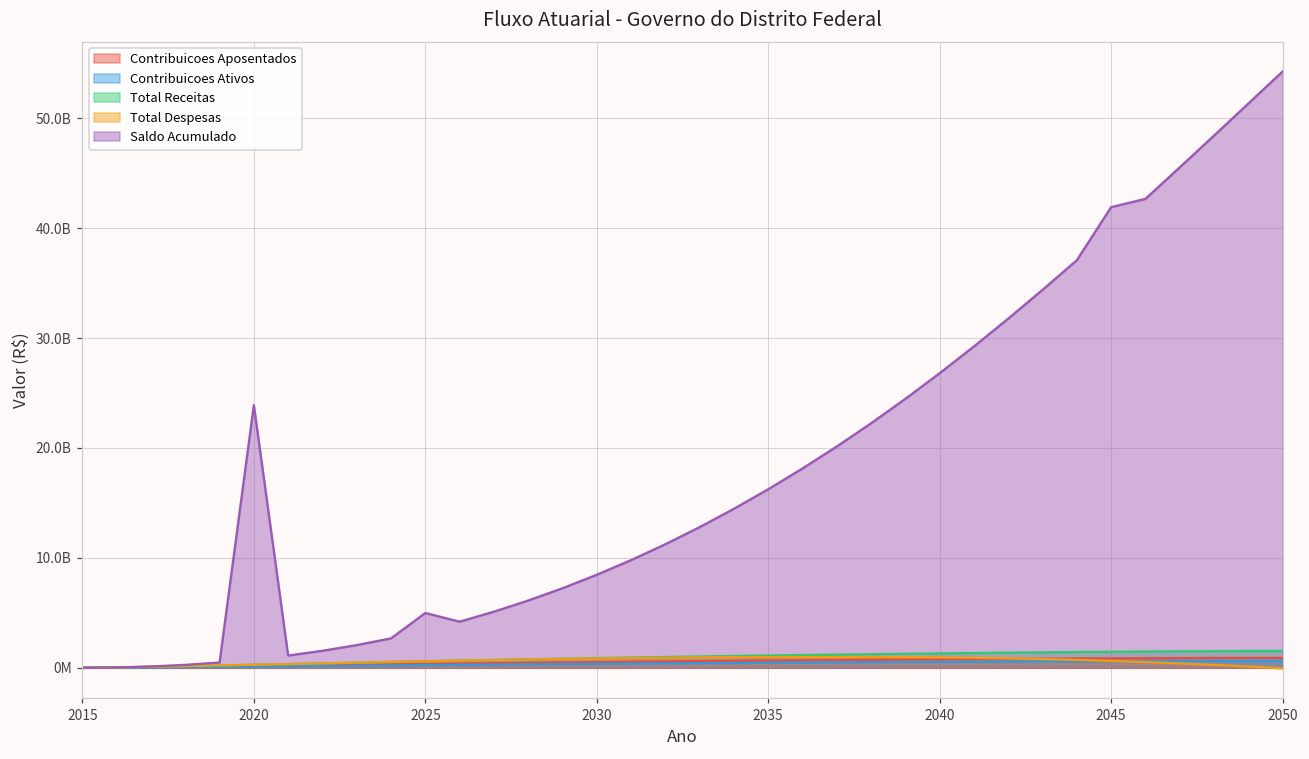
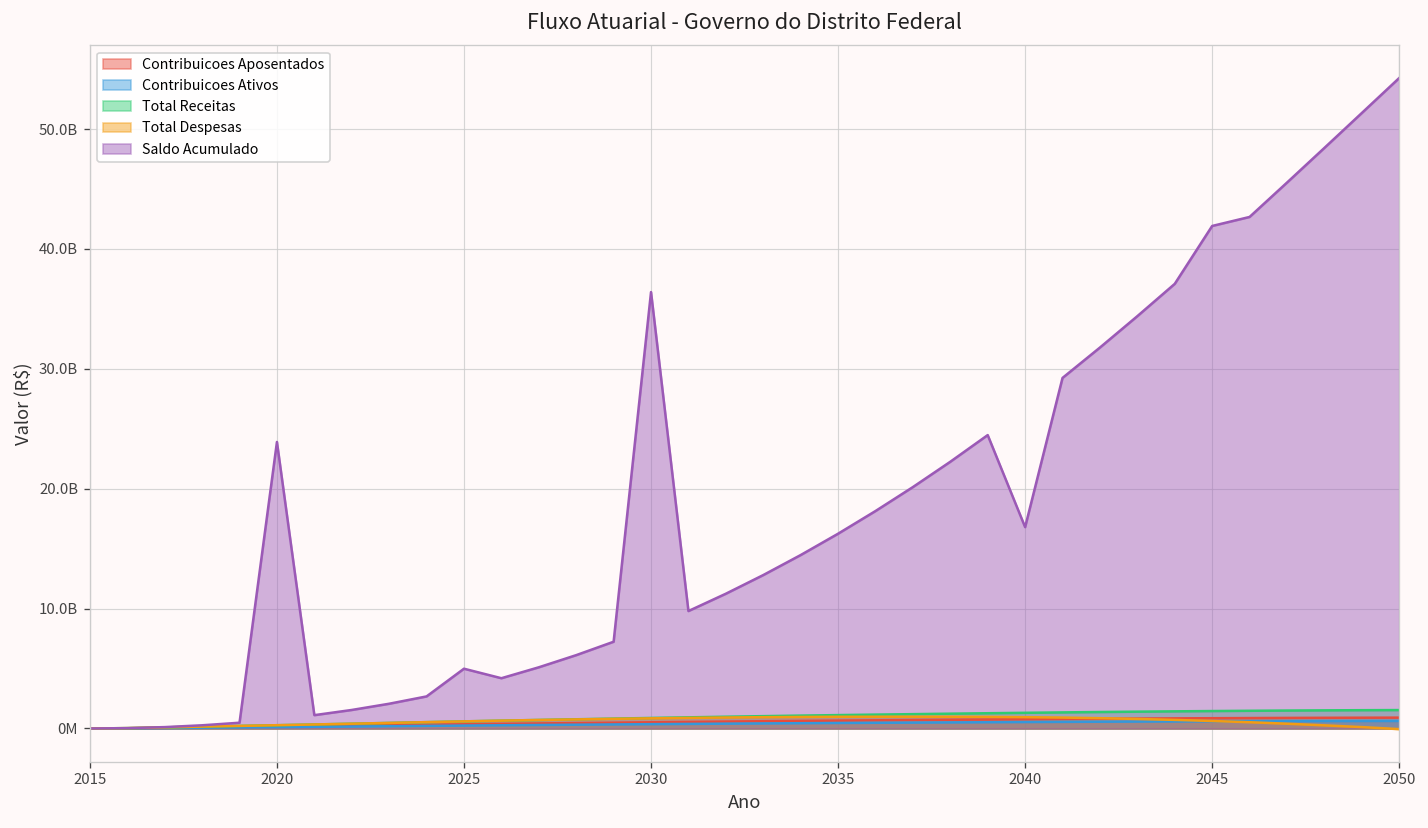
Saldo Acumulado, 2030: 8000000000 -> 36000000000
Saldo Acumulado, 2040: 27000000000 -> 17000000000
